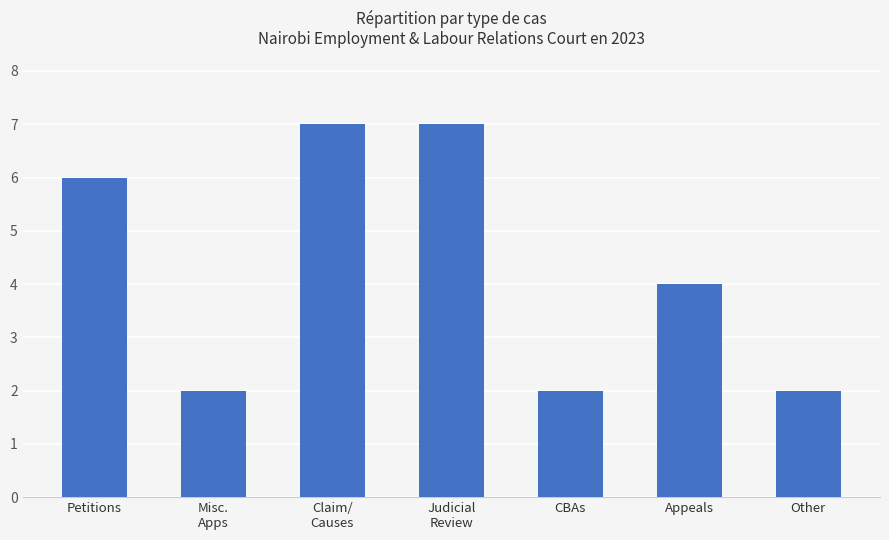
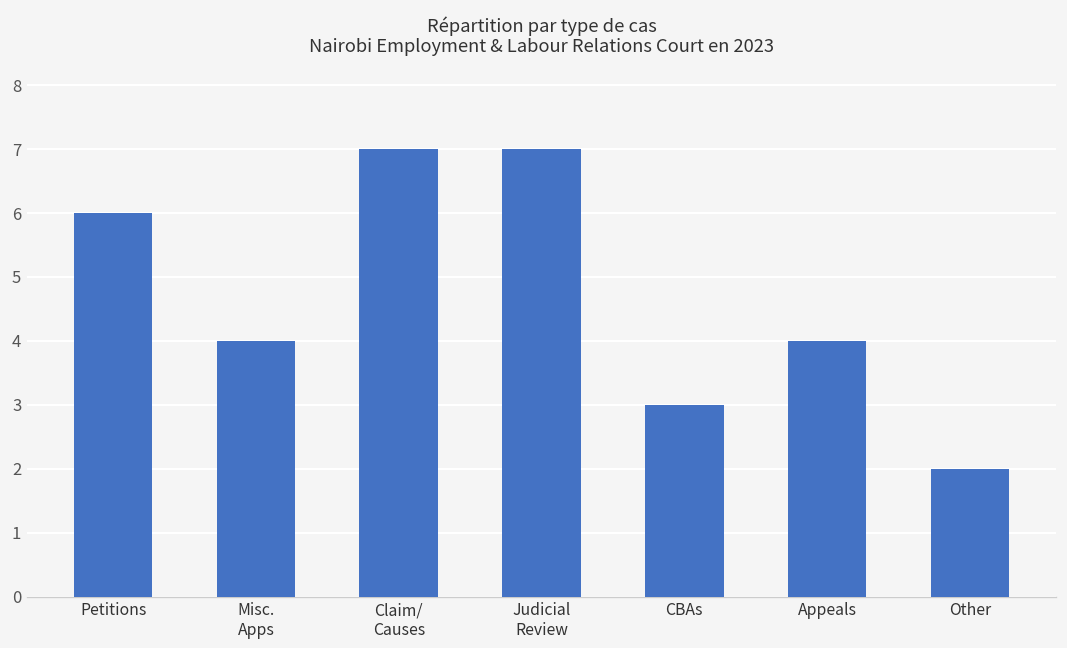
Misc. Apps: 2 -> 4
CBAs: 2 -> 3
